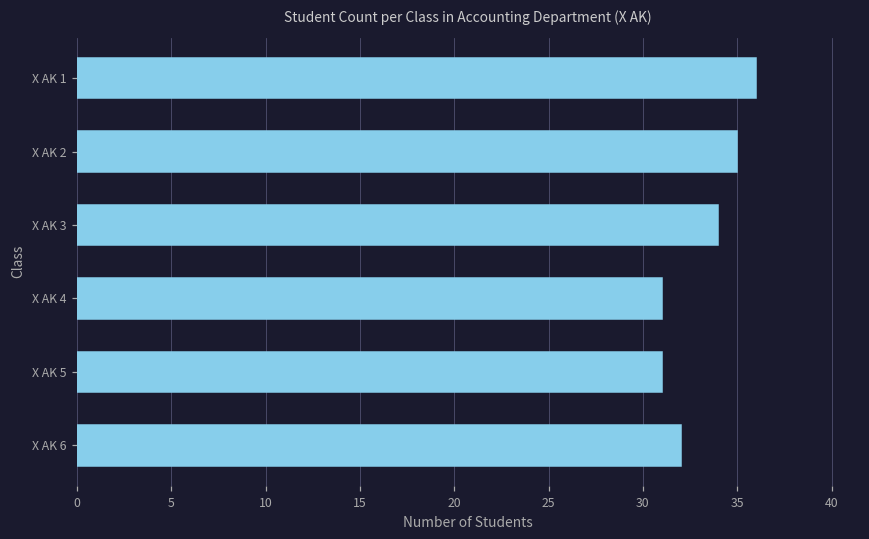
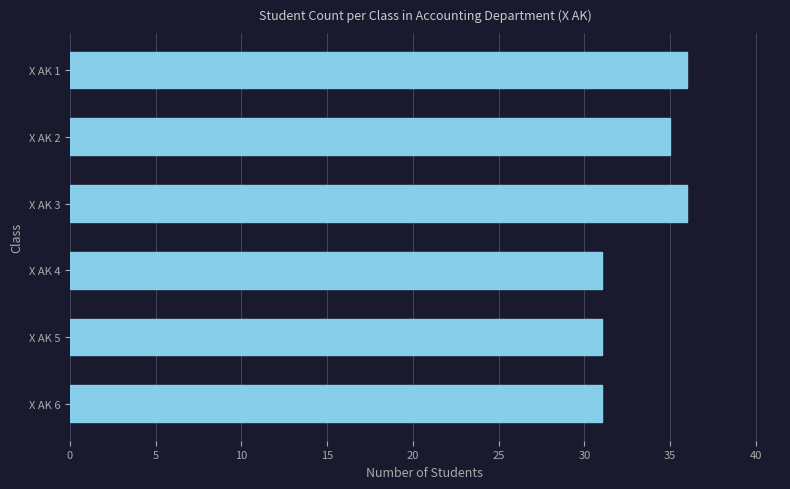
X AK 3: 34 -> 36
X AK 6: 32 -> 31
